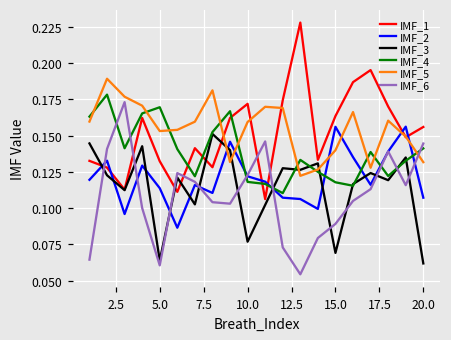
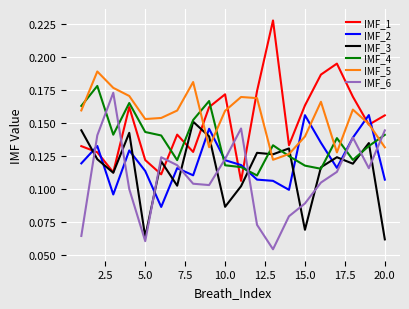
IMF_1, 5.0: 0.132 -> 0.122
IMF_4, 5.0: 0.170 -> 0.143
IMF_3, 10.0: 0.077 -> 0.087
